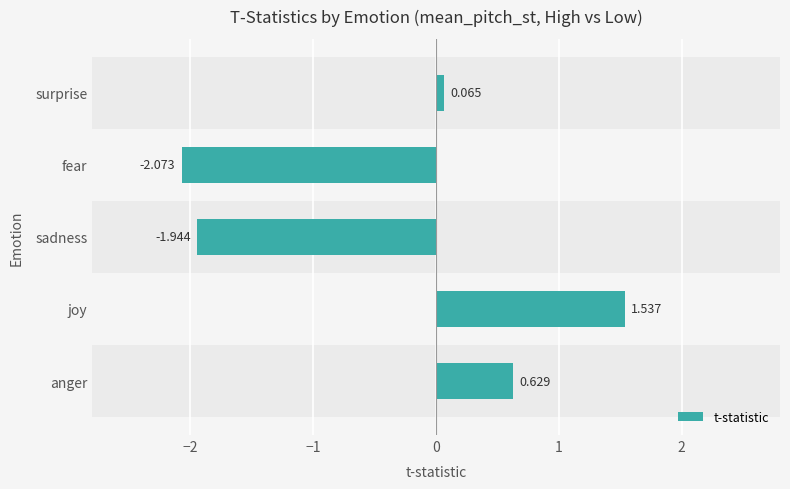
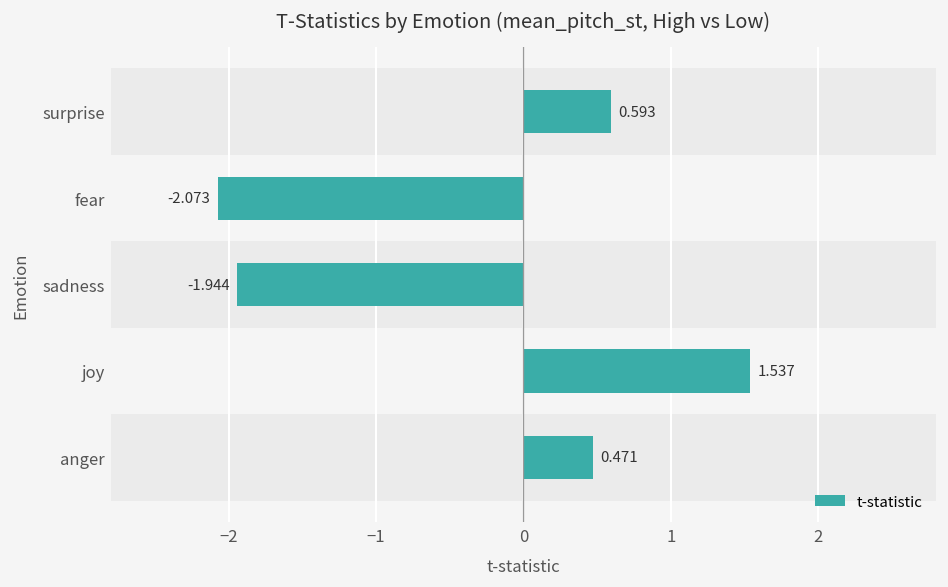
surprise: 0.065 -> 0.593
anger: 0.629 -> 0.471
